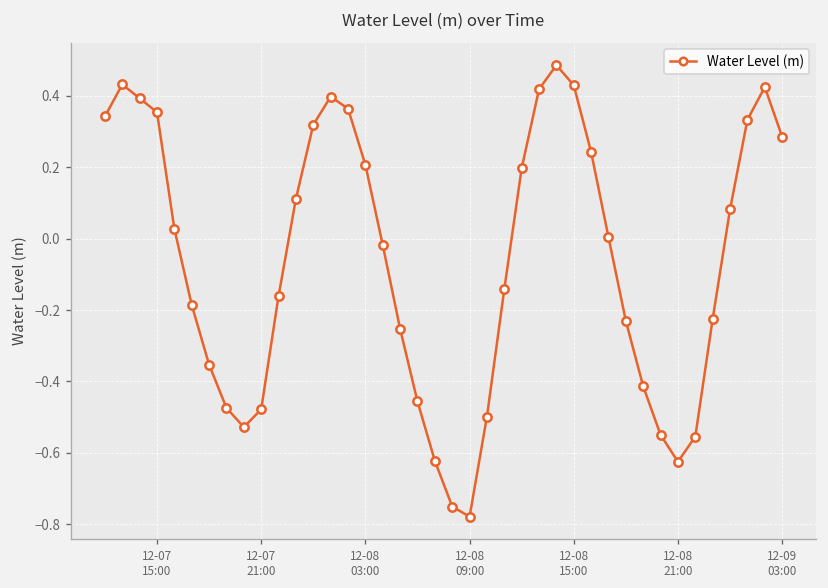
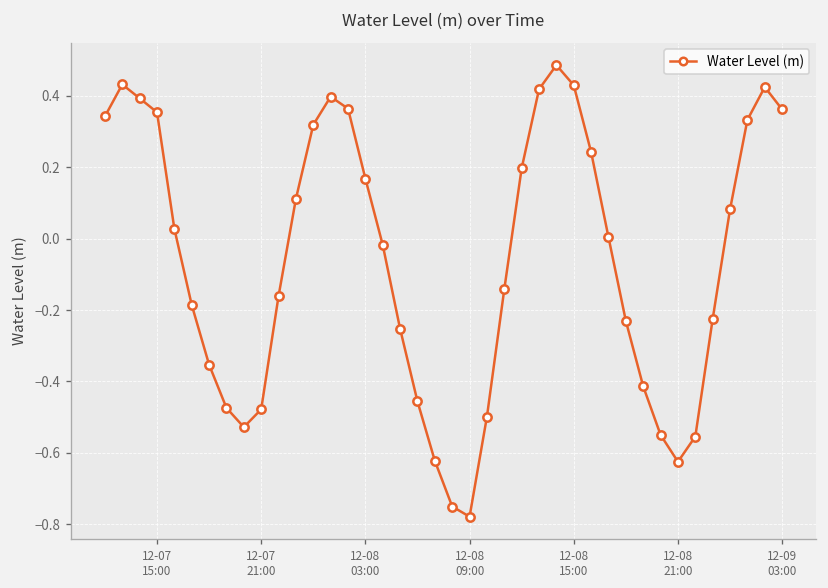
12-08 03:00: 0.21 -> 0.17
12-09 03:00: 0.29 -> 0.36
